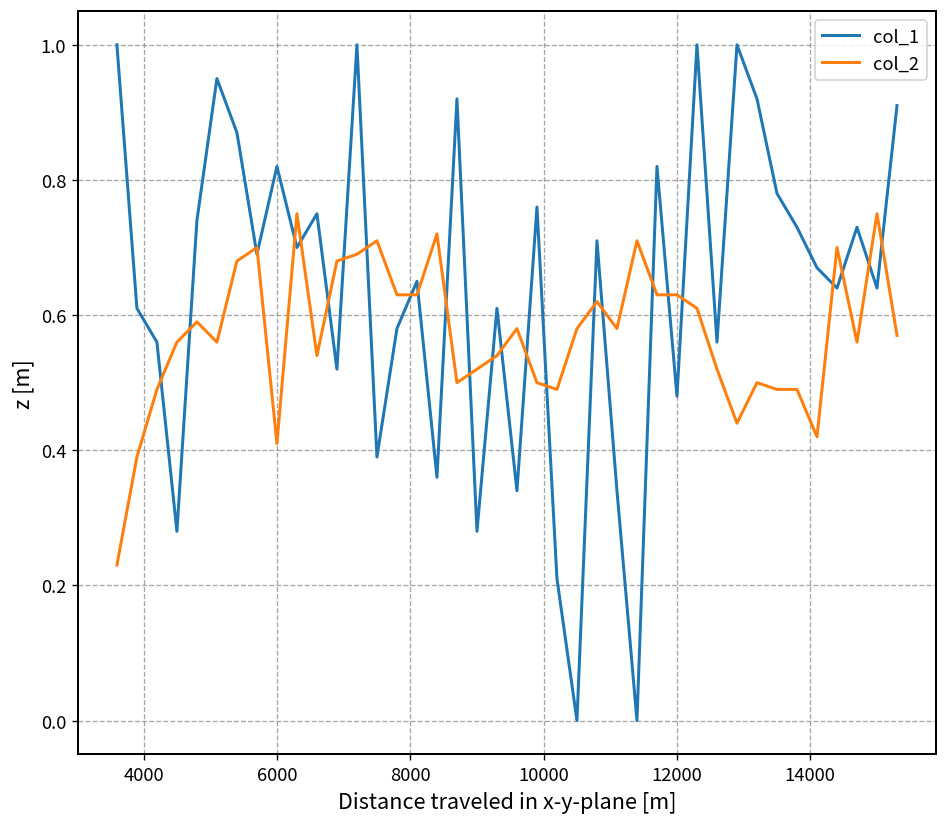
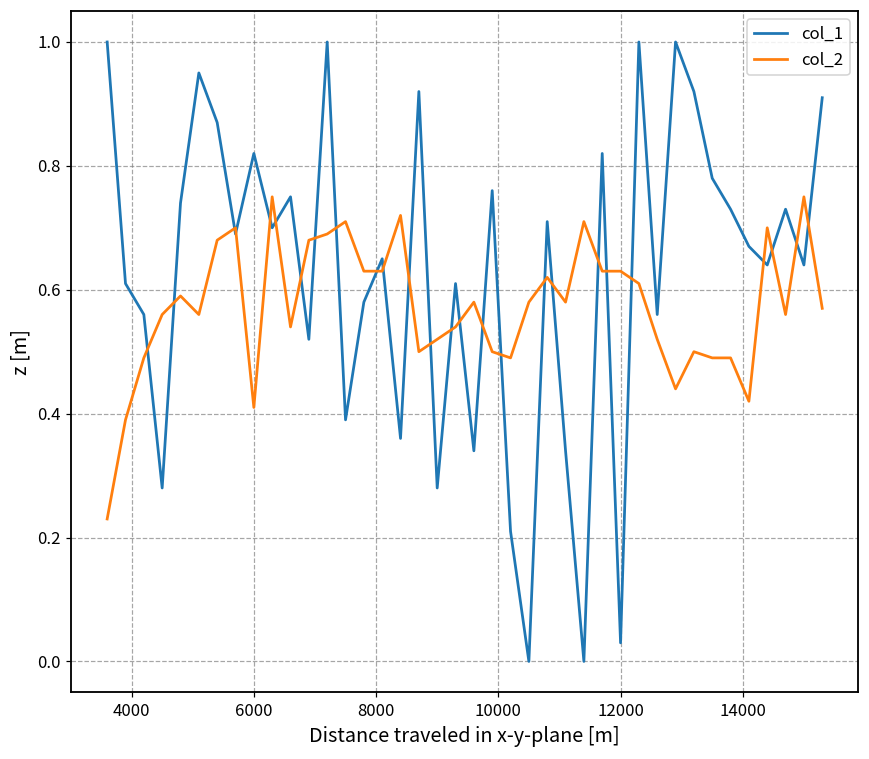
col_1, 12000: 0.48 -> 0.03
